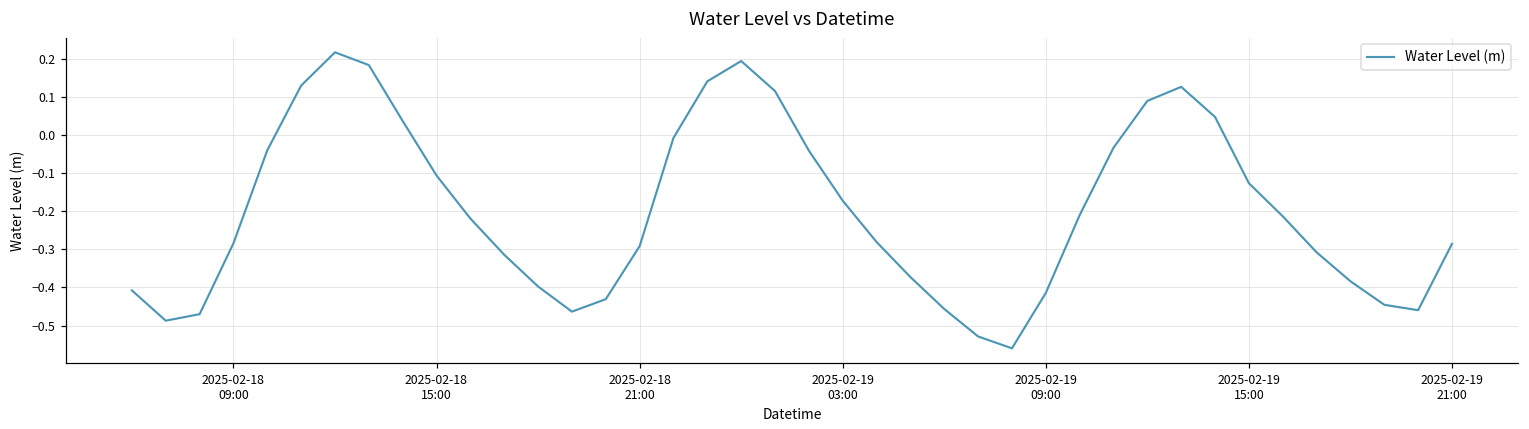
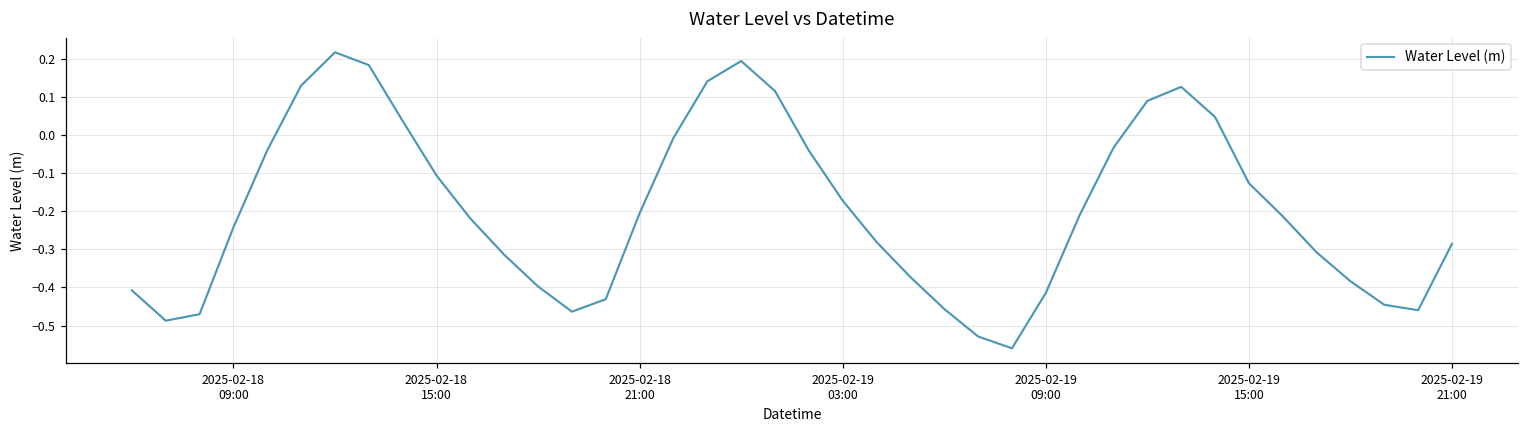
2025-02-18 09:00: -0.28 -> -0.24
2025-02-18 21:00: -0.29 -> -0.21
